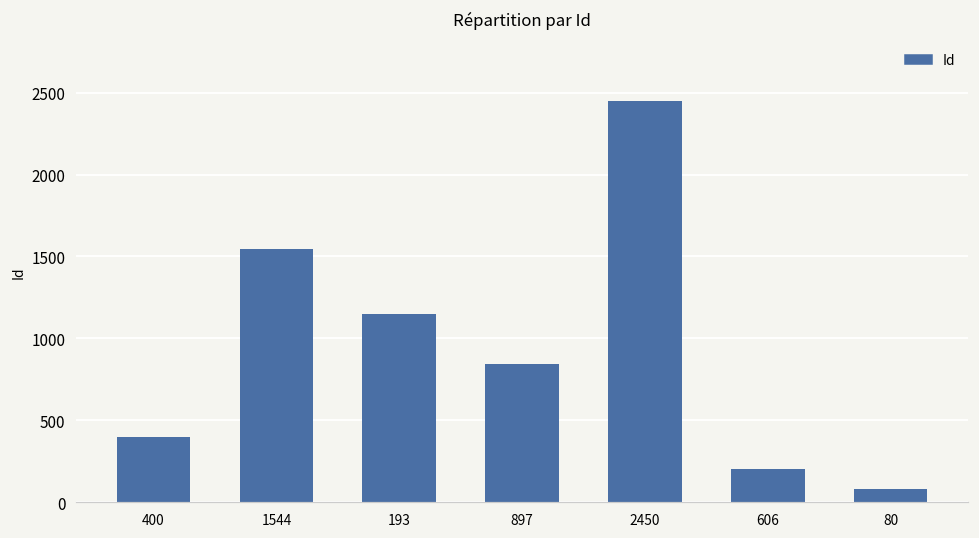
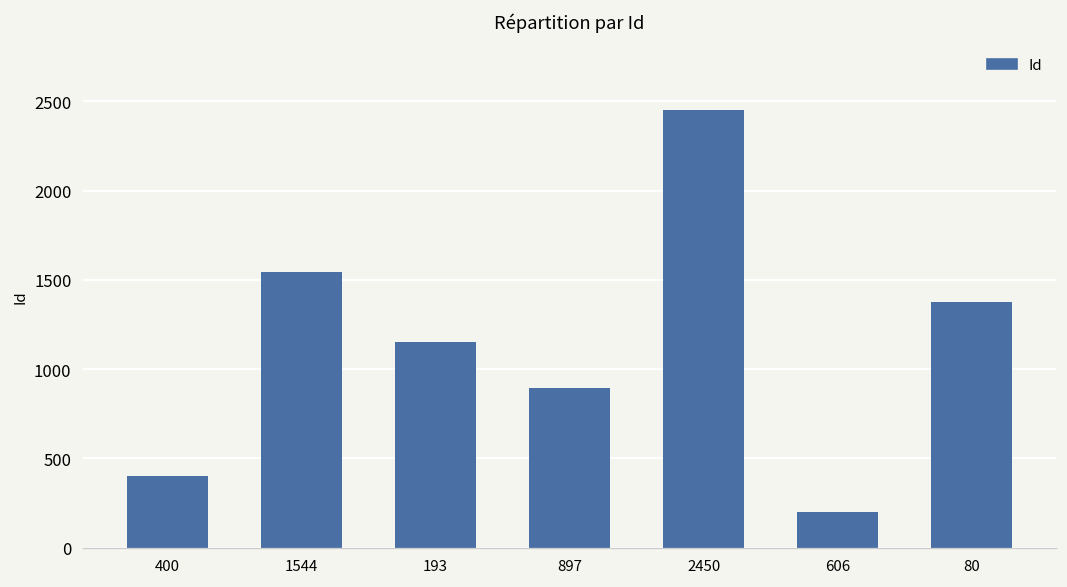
897: 840 -> 900
80: 80 -> 1370
